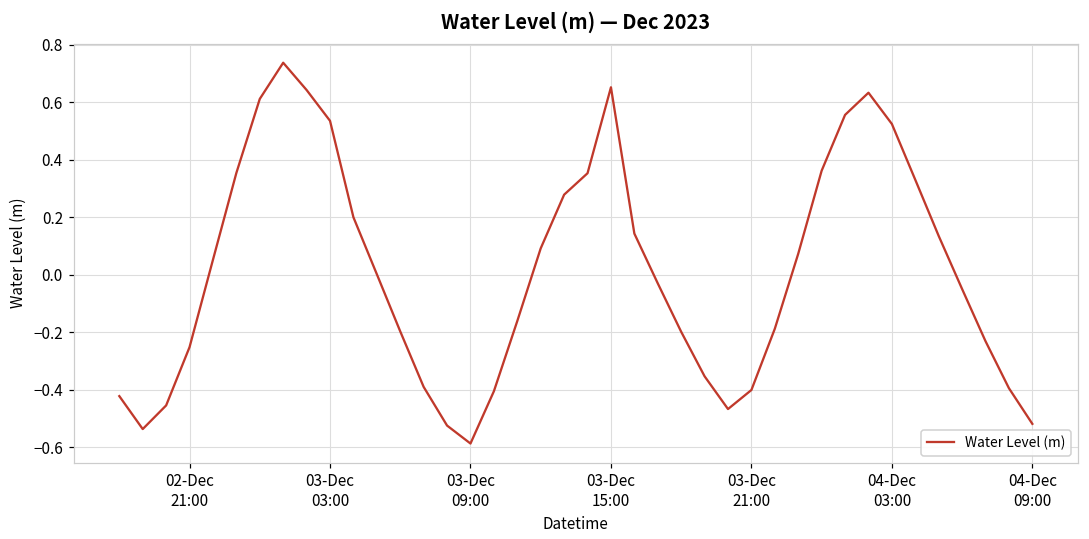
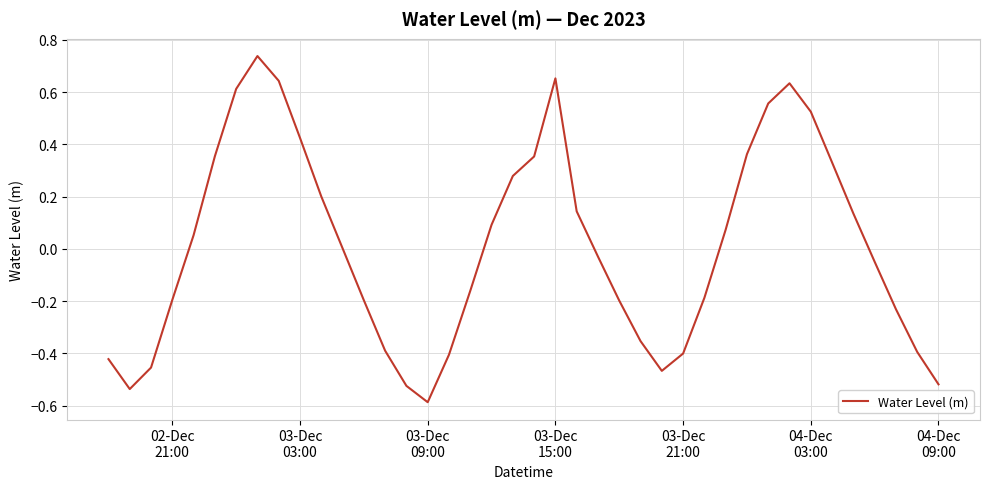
02-Dec 21:00: -0.25 -> -0.20
03-Dec 03:00: 0.54 -> 0.42
